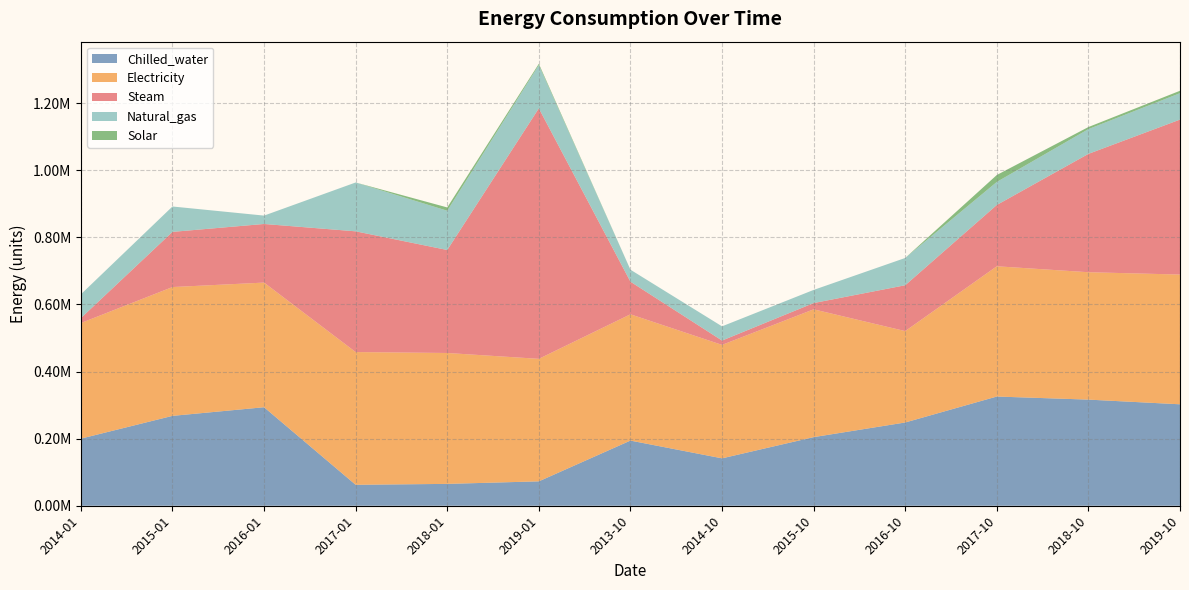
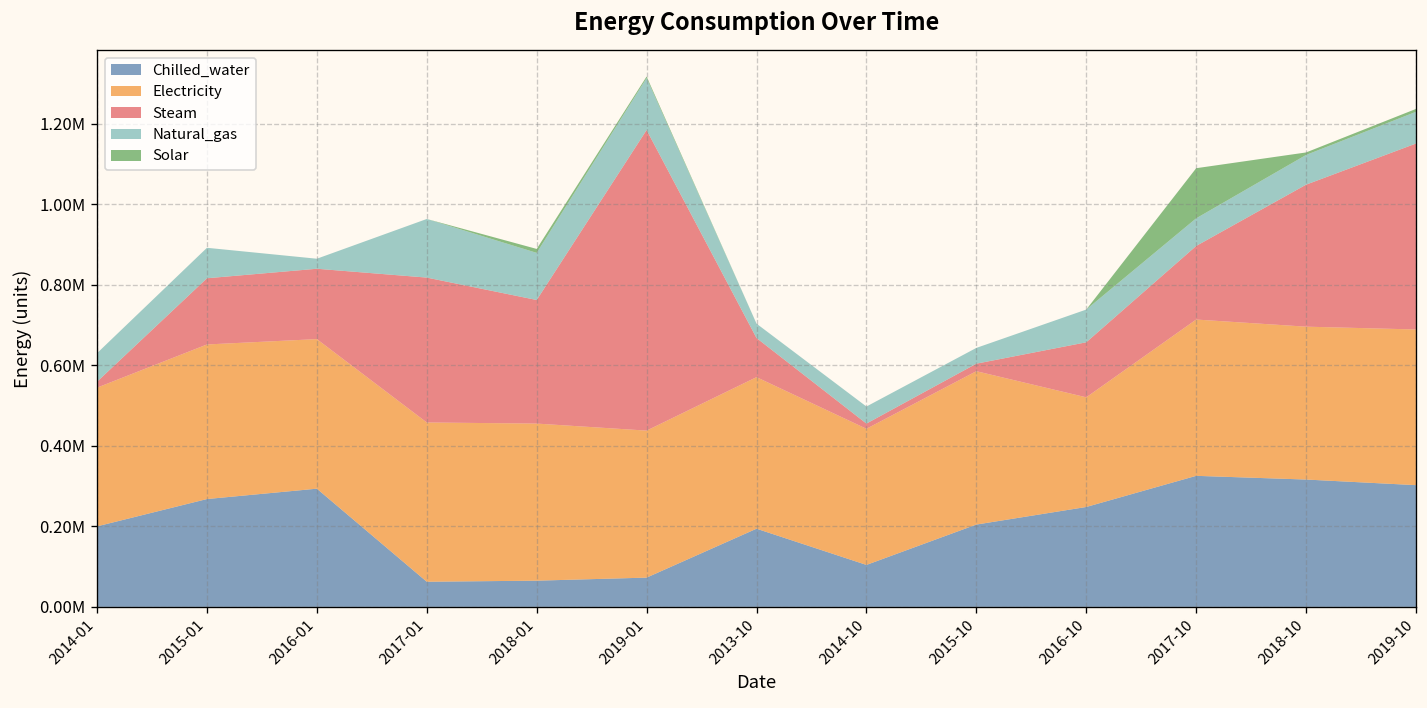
Chilled_water, 2014-10: 140000 -> 100000
Solar, 2017-10: 20000 -> 120000
